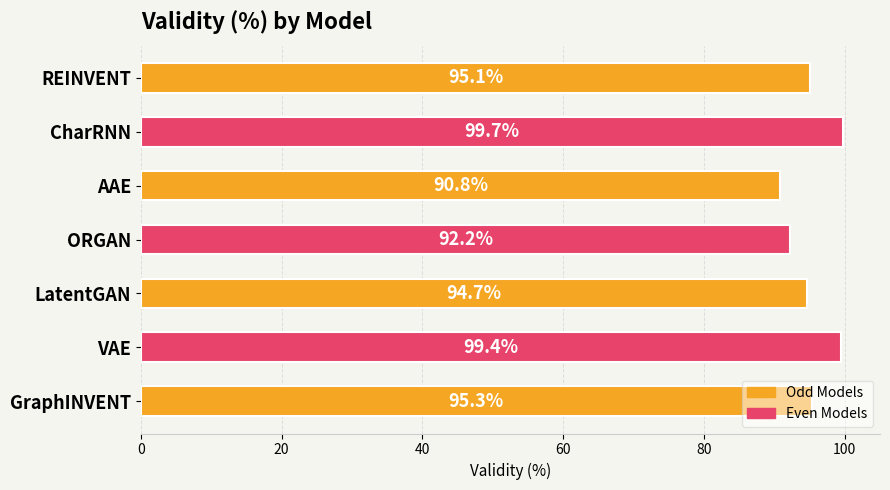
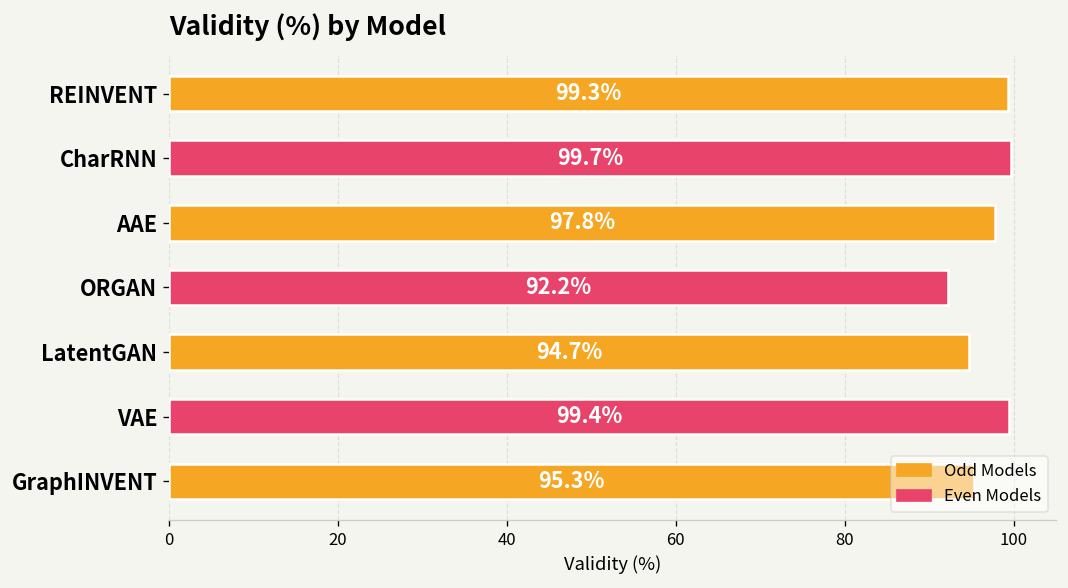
REINVENT: 95.1% -> 99.3%
AAE: 90.8% -> 97.8%
